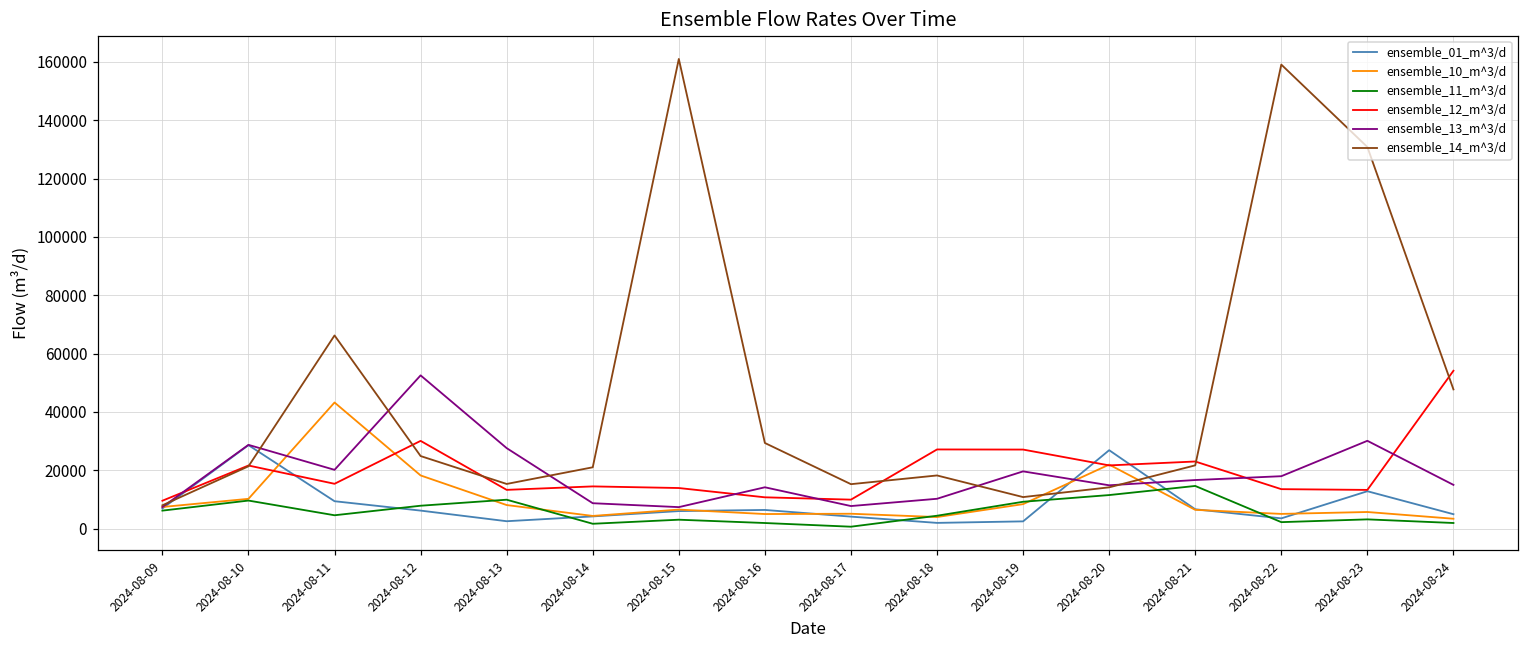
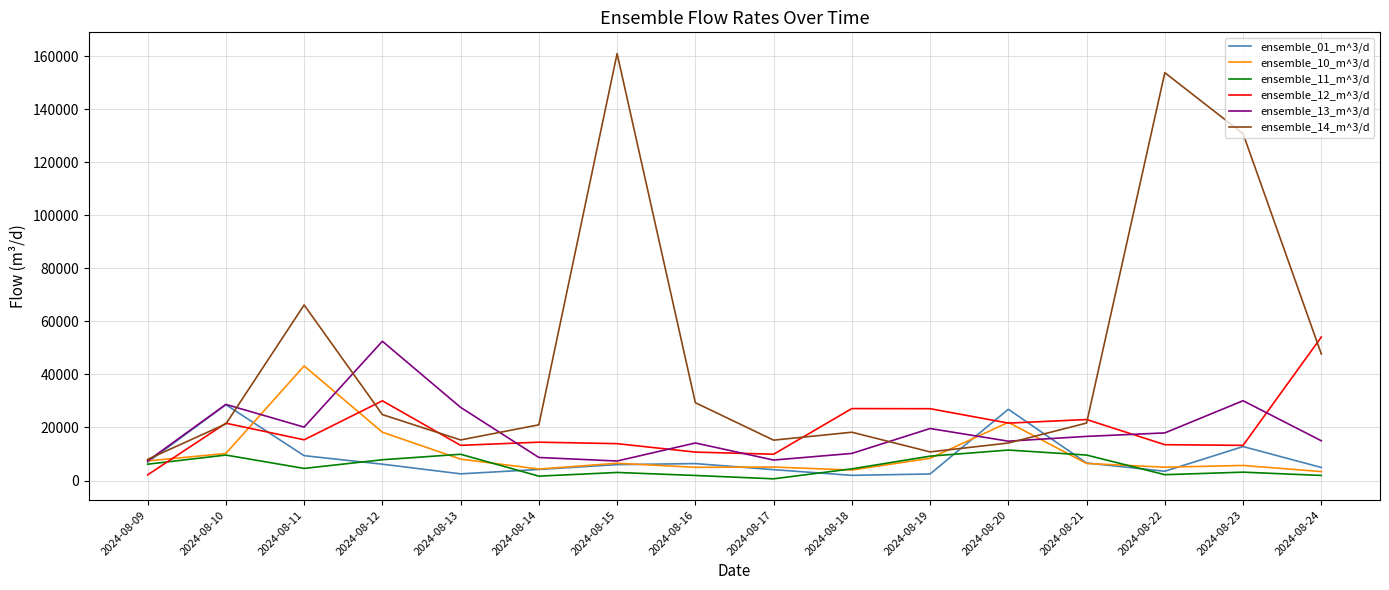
ensemble_12_m^3/d, 2024-08-09: 10000 -> 2000
ensemble_11_m^3/d, 2024-08-21: 15000 -> 10000
ensemble_14_m^3/d, 2024-08-22: 159000 -> 154000
